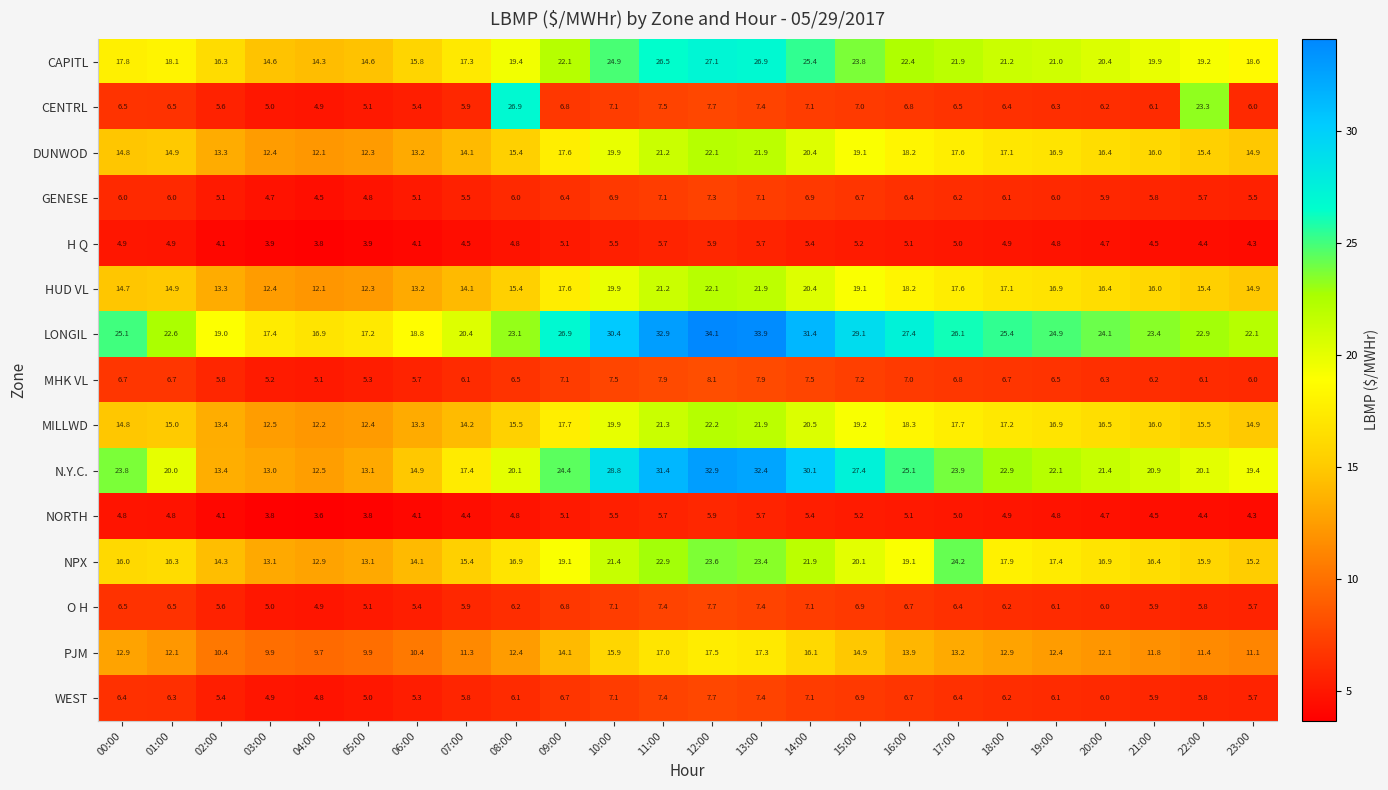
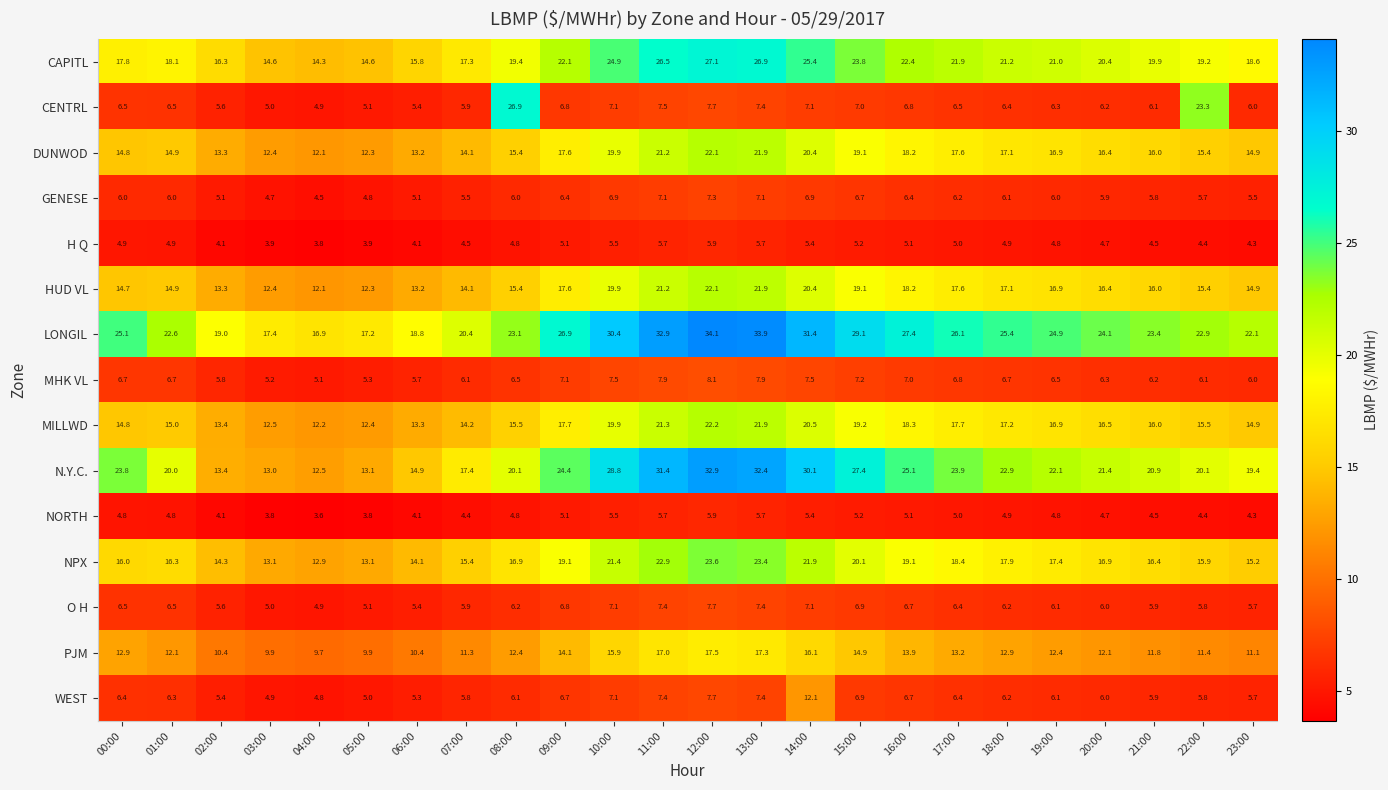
NPX, 17:00: 24.2 -> 18.4
WEST, 14:00: 7.1 -> 12.1
